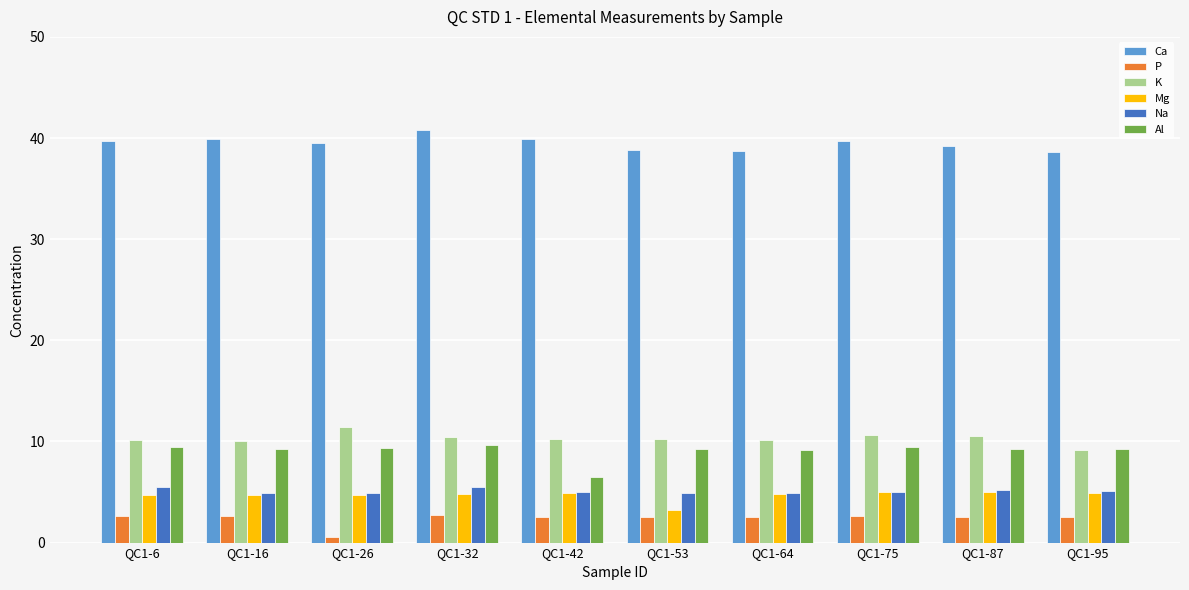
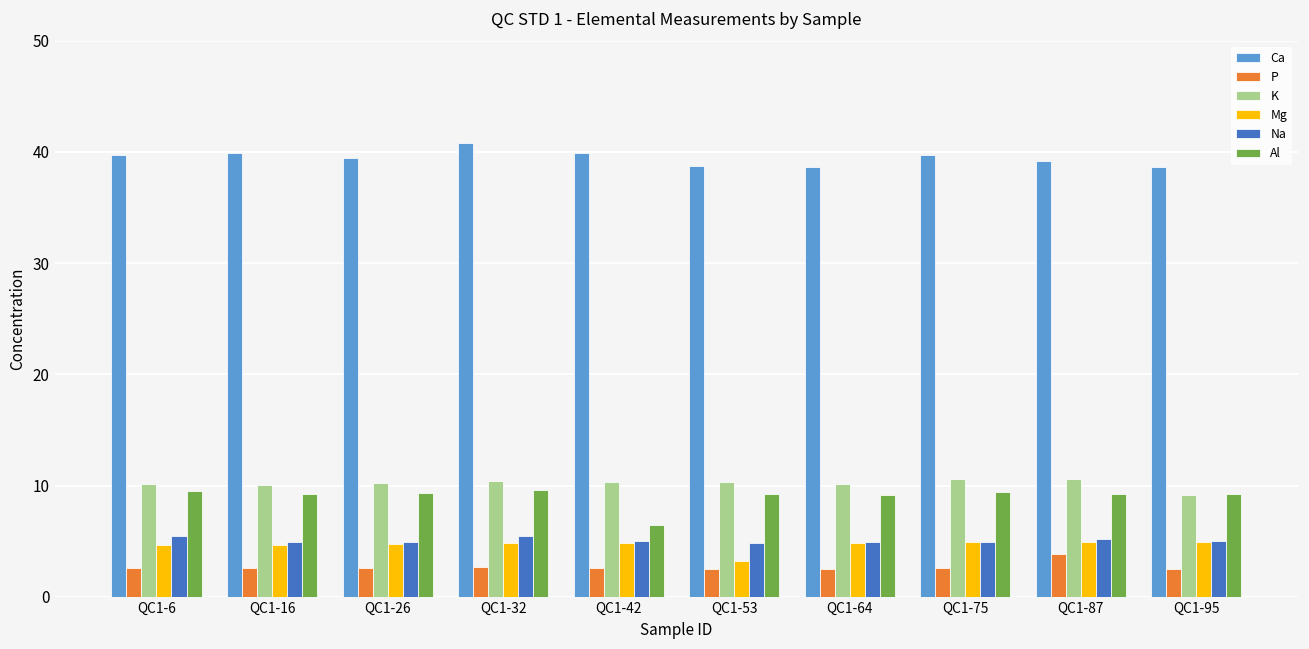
P, QC1-26: 0.5 -> 2.6
K, QC1-26: 11.4 -> 10.2
P, QC1-87: 2.6 -> 3.8
